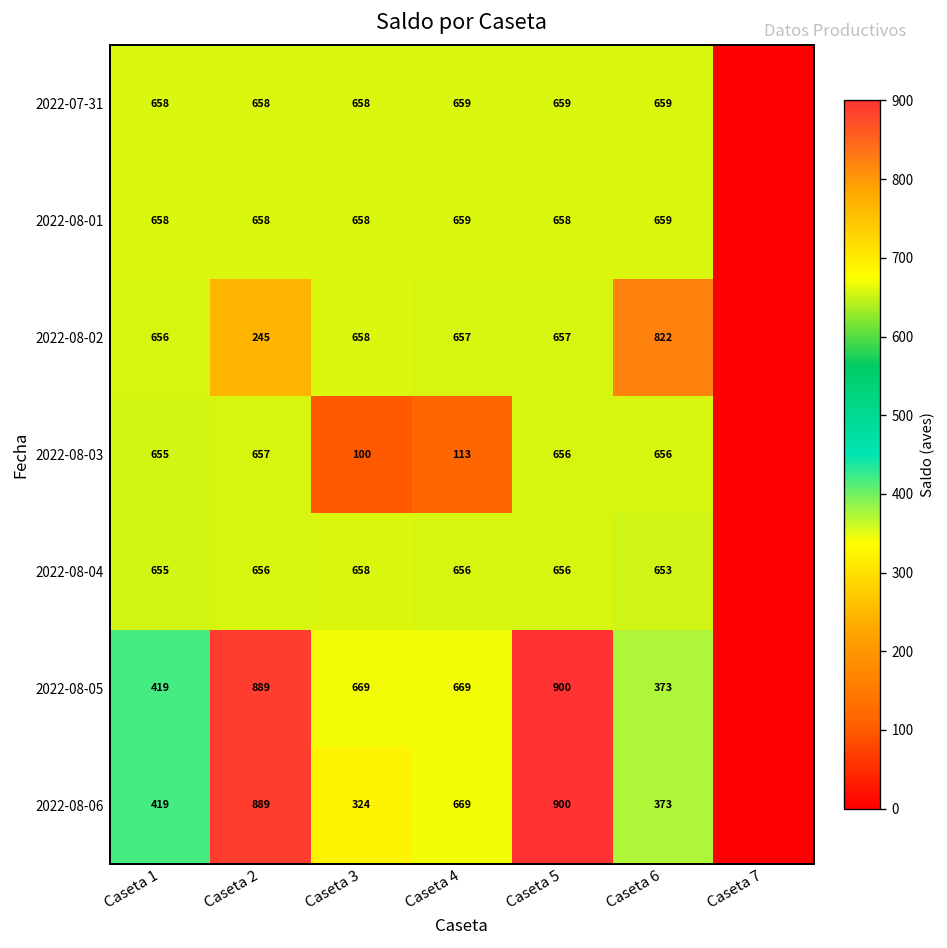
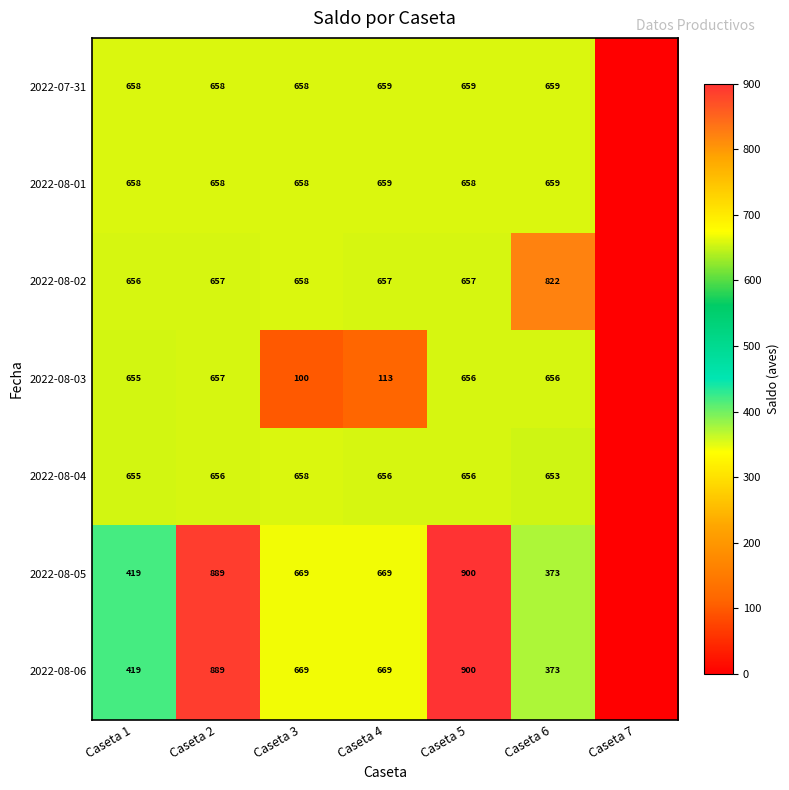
2022-08-02, Caseta 2: 245 -> 657
2022-08-06, Caseta 3: 324 -> 669
